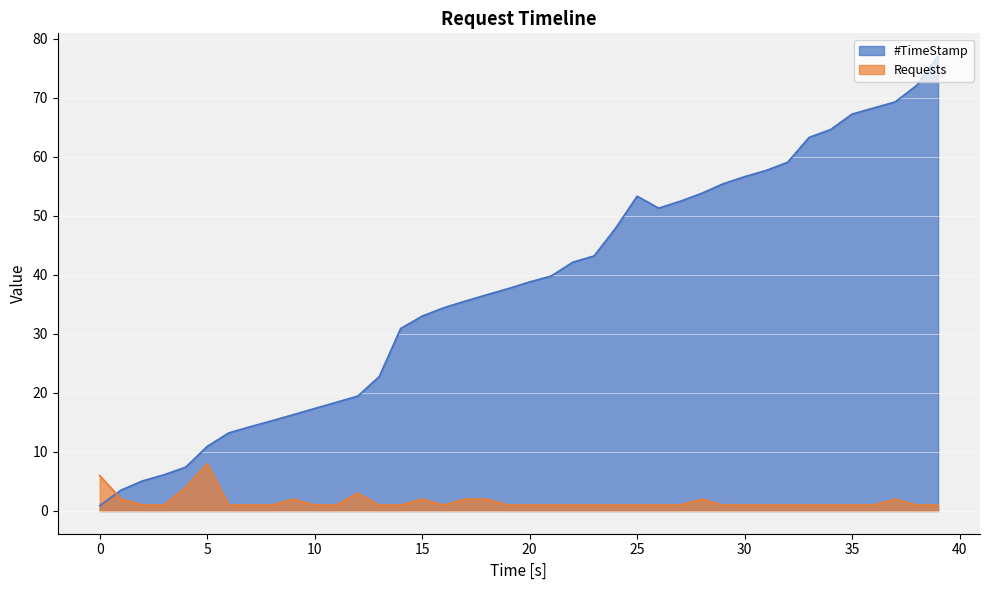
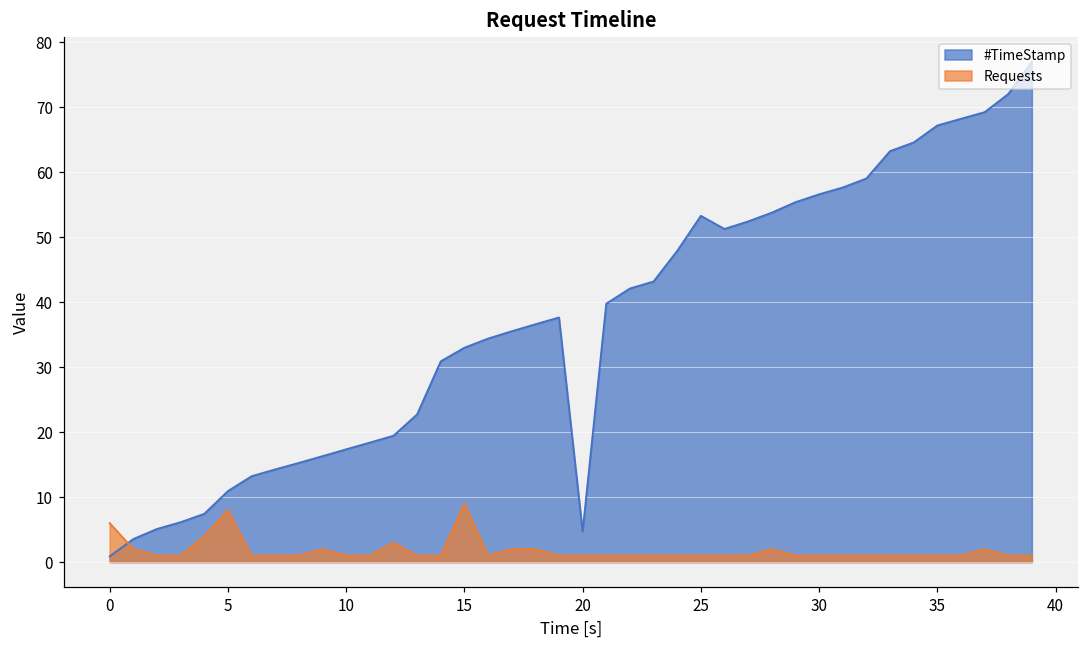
Requests, 15: 2 -> 9
#TimeStamp, 20: 39 -> 5
